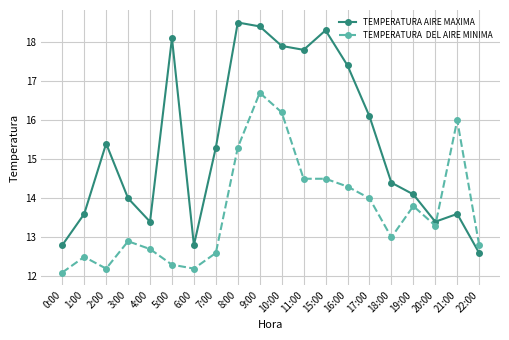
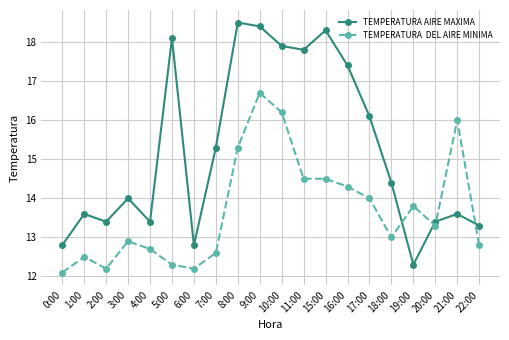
TEMPERATURA AIRE MAXIMA, 2:00: 15.4 -> 13.4
TEMPERATURA AIRE MAXIMA, 19:00: 14.1 -> 12.3
TEMPERATURA AIRE MAXIMA, 22:00: 12.6 -> 13.3
